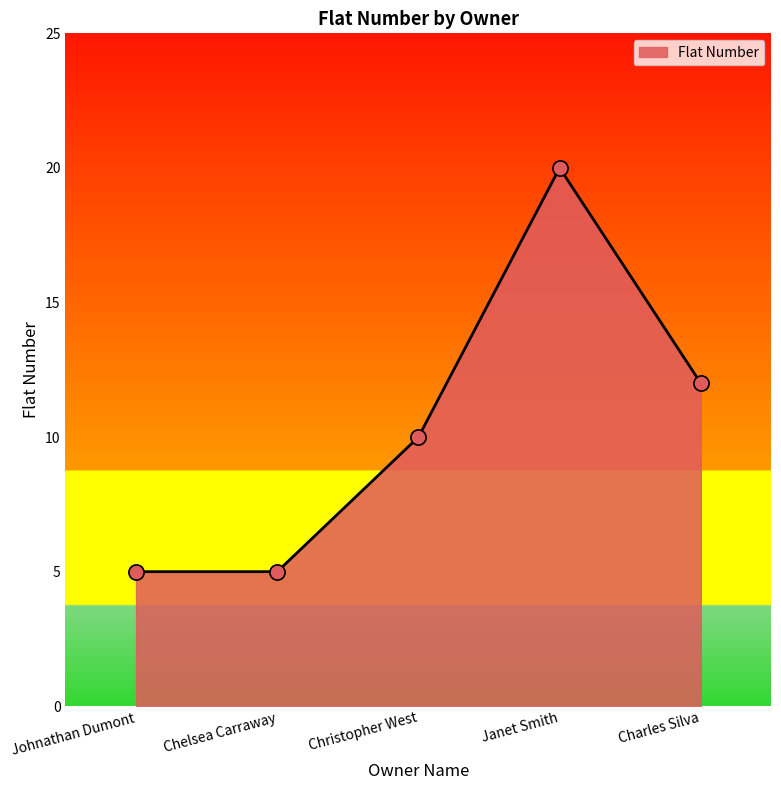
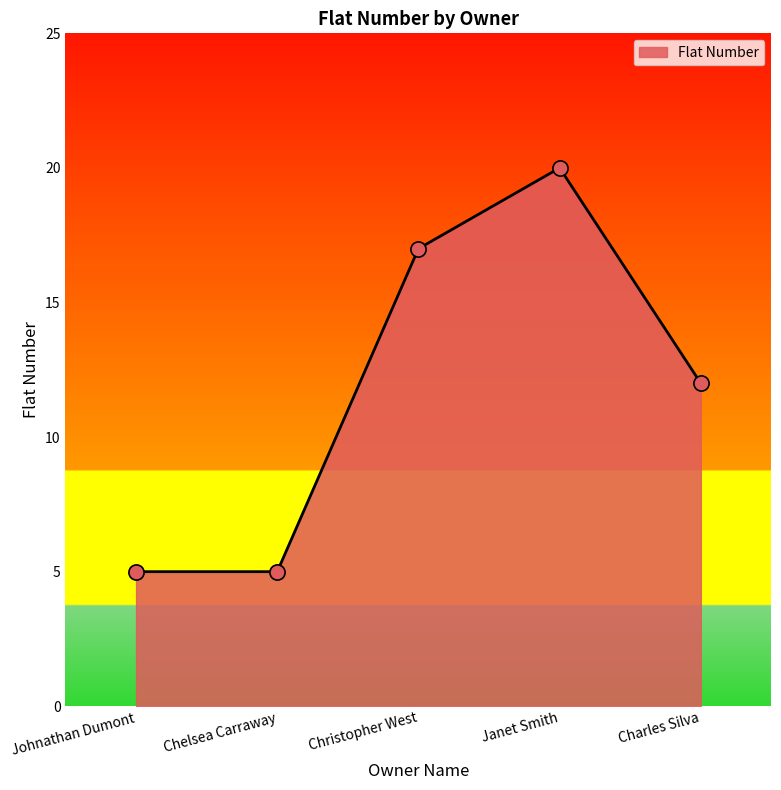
Christopher West: 10 -> 17
